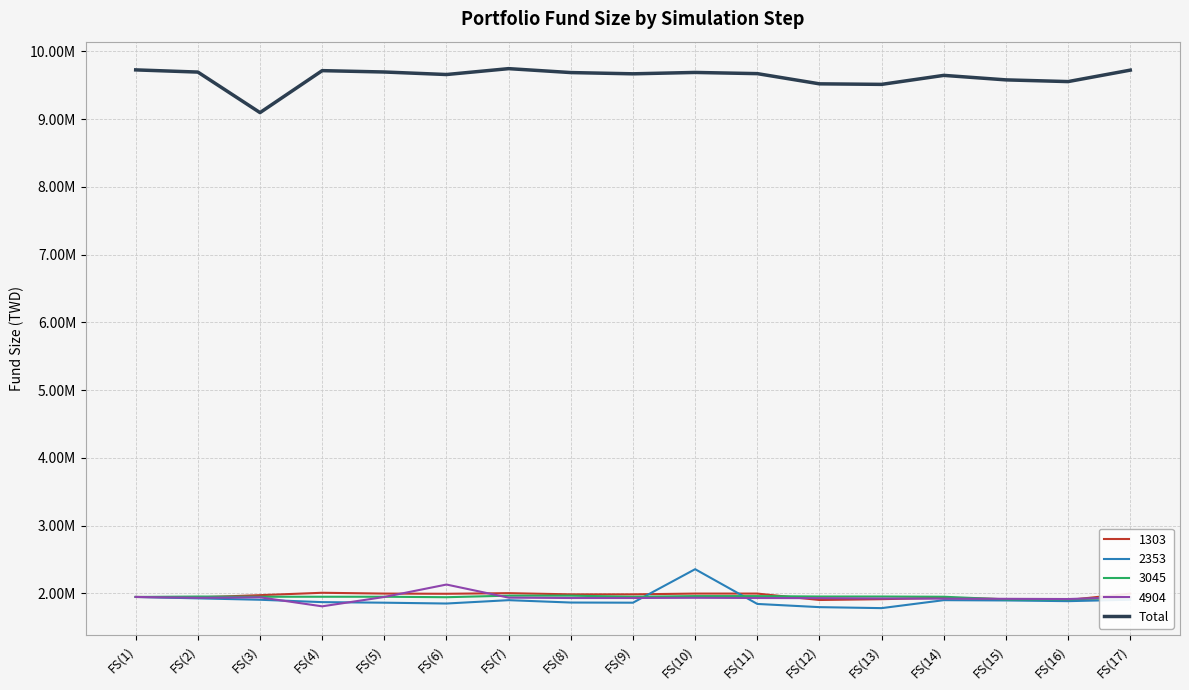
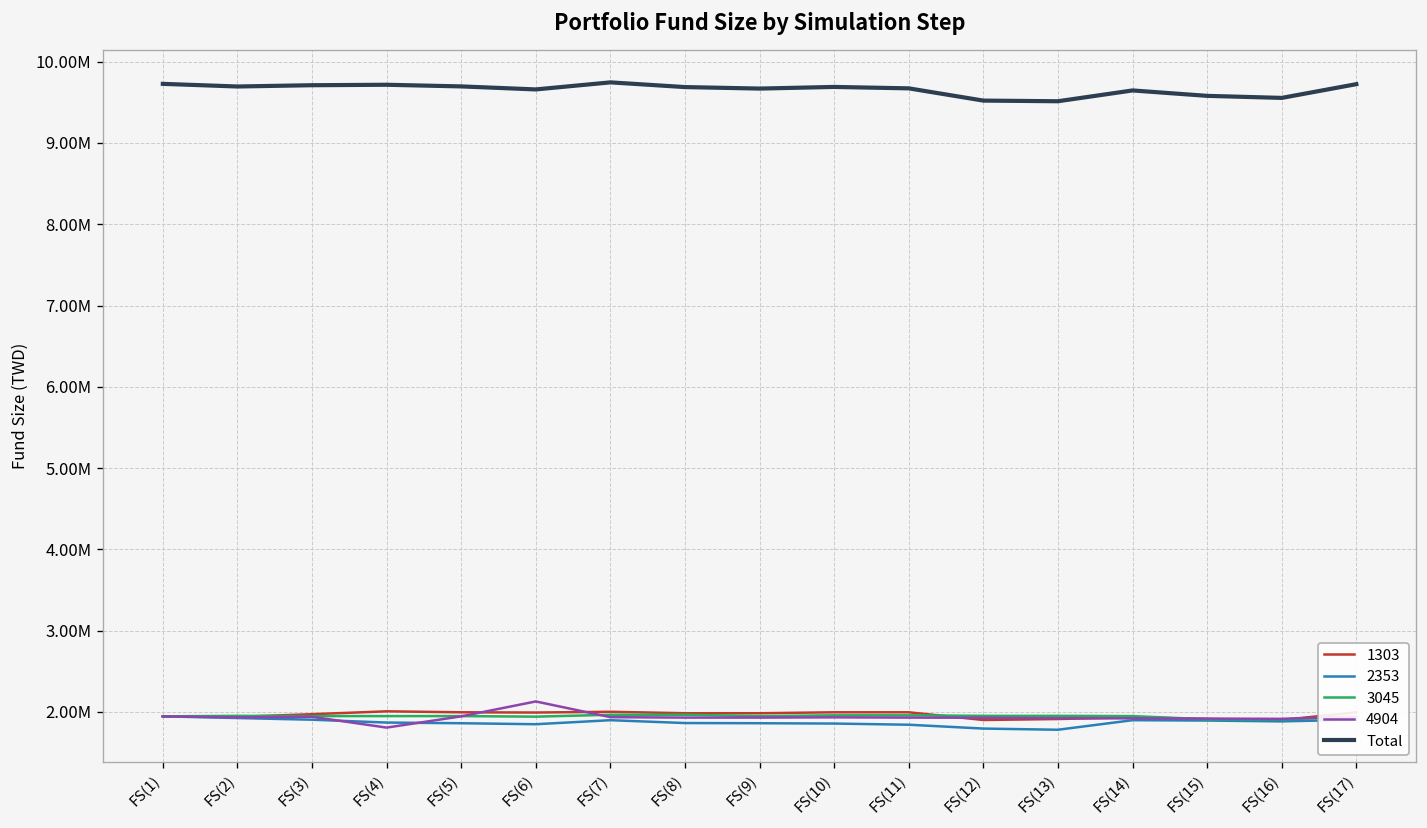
Total, FS(3): 9100000 -> 9700000
2353, FS(10): 2400000 -> 1900000
